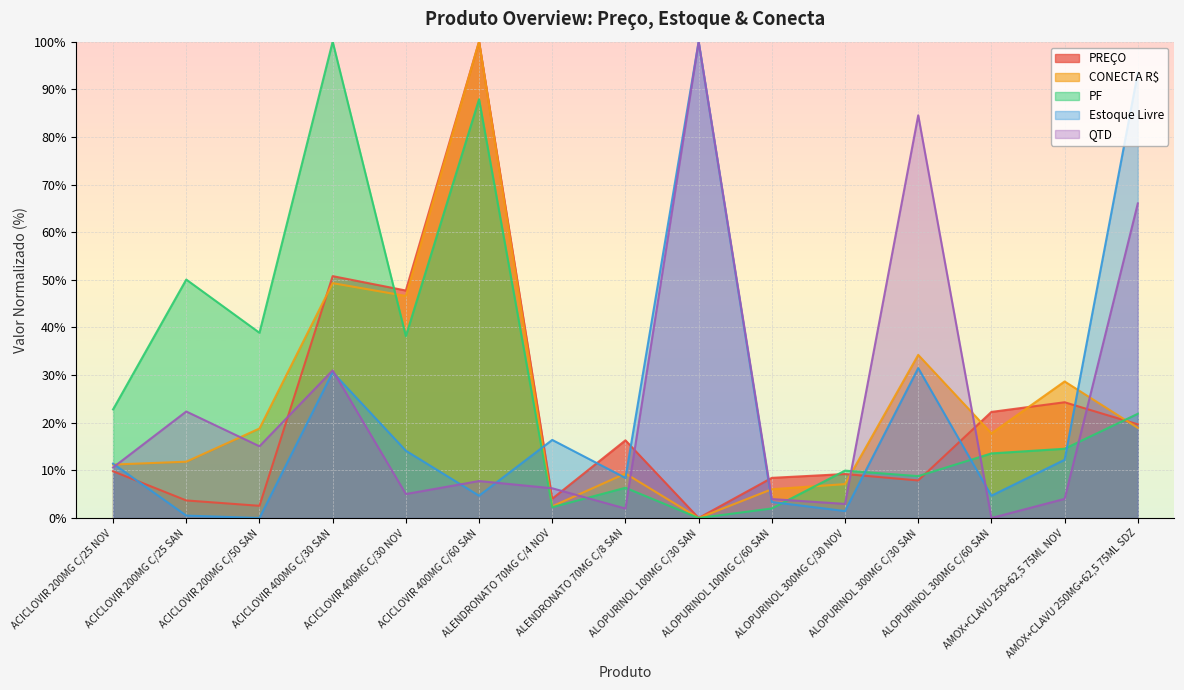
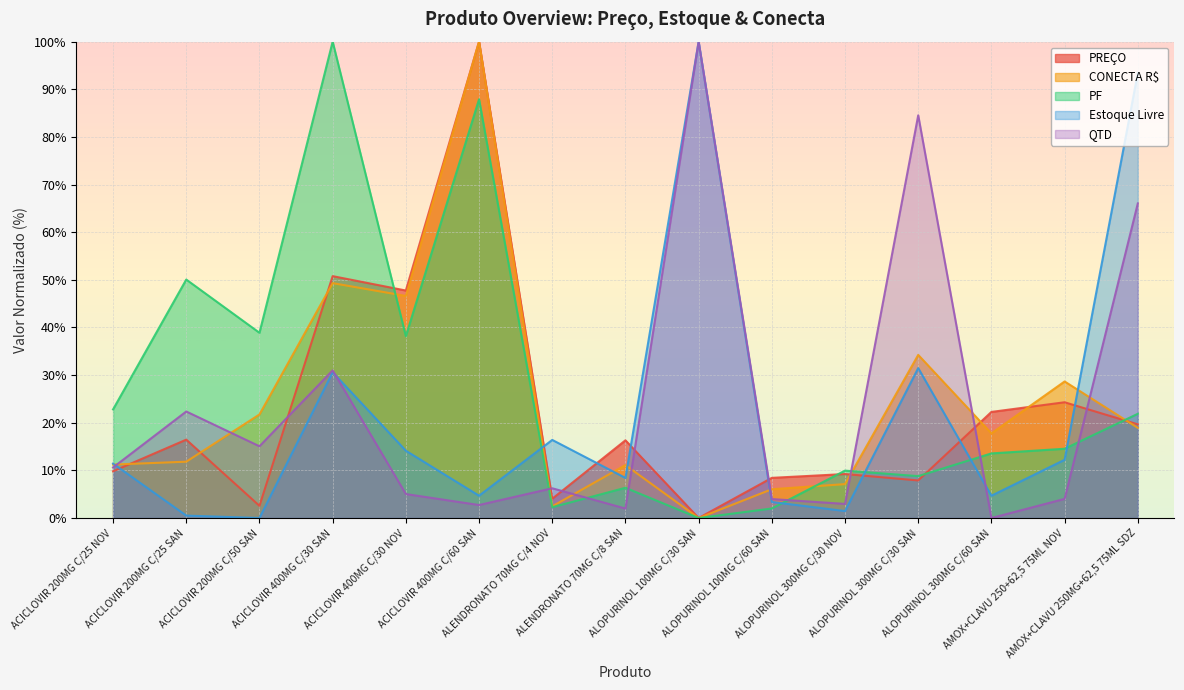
PREÇO, ACICLOVIR 200MG C/25 SAN: 4% -> 16%
CONECTA R$, ACICLOVIR 200MG C/50 SAN: 19% -> 22%
QTD, ACICLOVIR 400MG C/60 SAN: 8% -> 3%
CONECTA R$, ALENDRONATO 70MG C/8 SAN: 9% -> 11%
